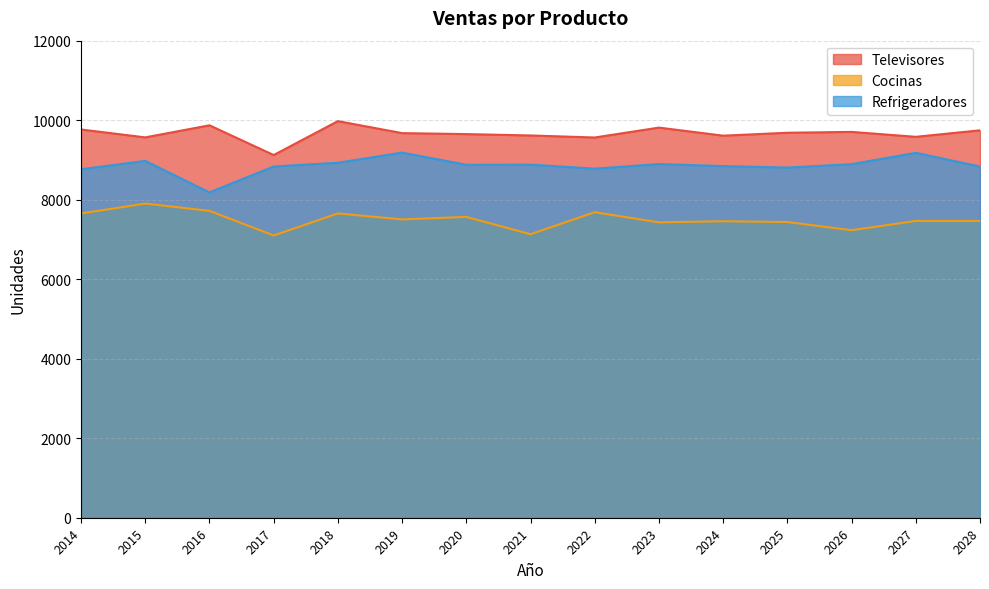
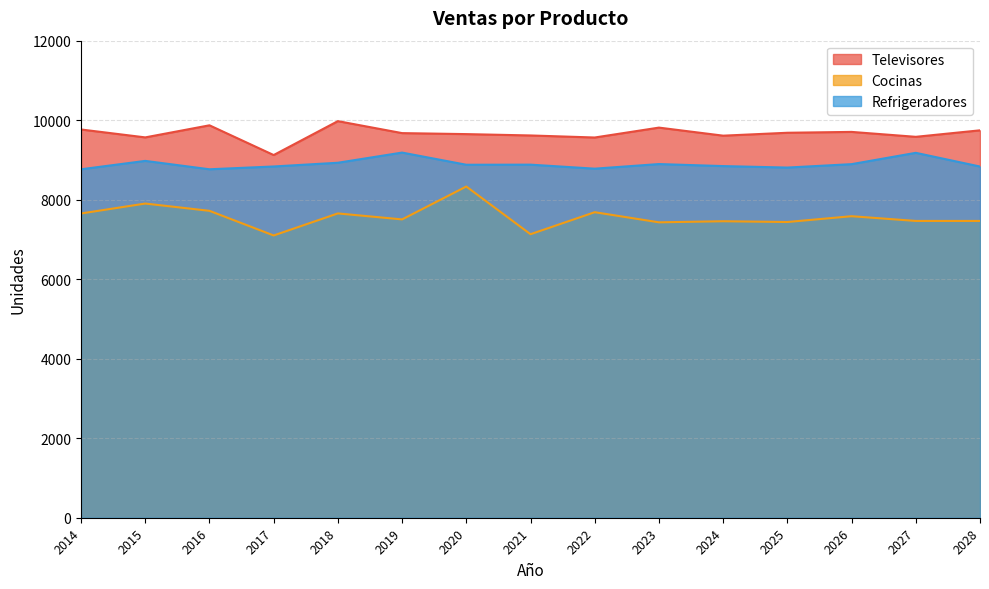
Refrigeradores, 2016: 8200 -> 8800
Cocinas, 2020: 7600 -> 8300
Cocinas, 2026: 7200 -> 7600
